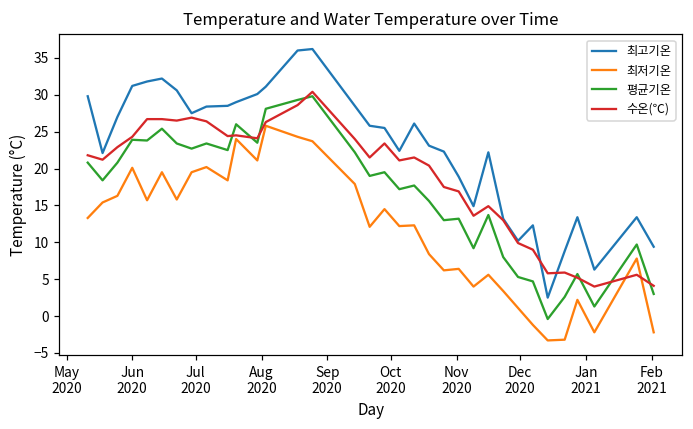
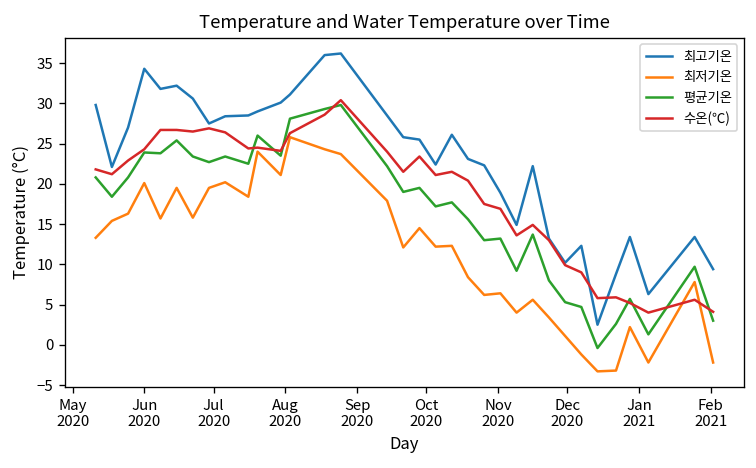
최고기온, Jun 2020: 31 -> 34
